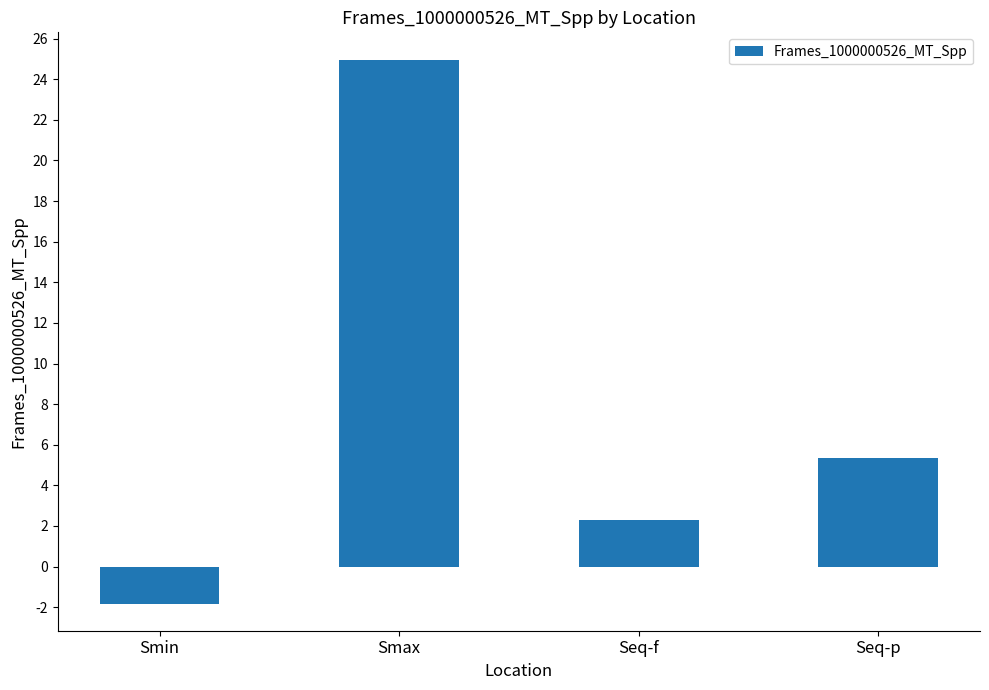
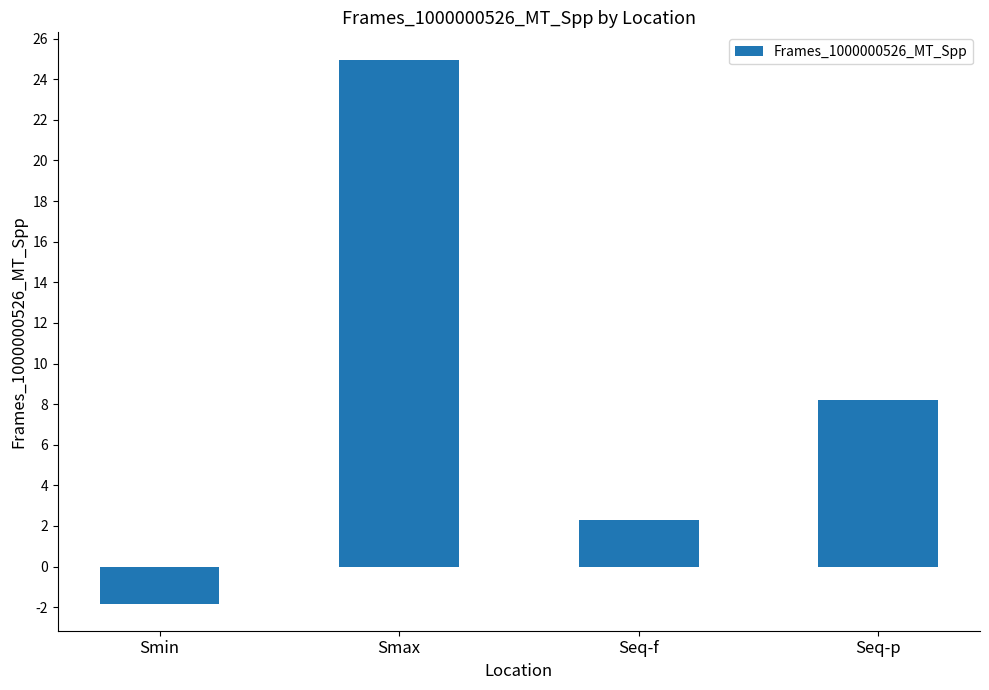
Seq-p: 5.3 -> 8.2
